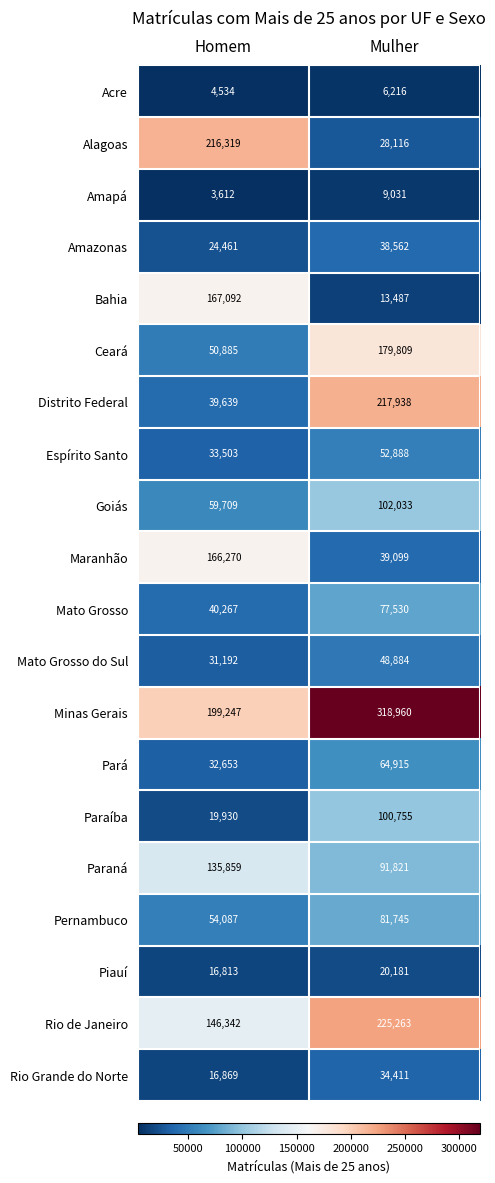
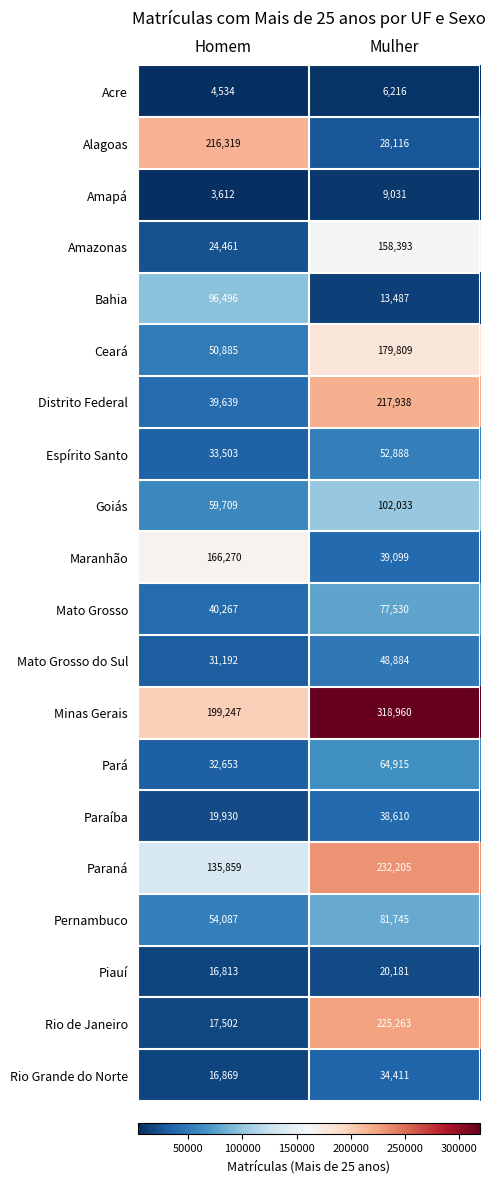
Amazonas, Mulher: 38,562 -> 158,393
Bahia, Homem: 167,092 -> 96,496
Paraíba, Mulher: 100,755 -> 38,610
Paraná, Mulher: 91,821 -> 232,205
Rio de Janeiro, Homem: 146,342 -> 17,502
